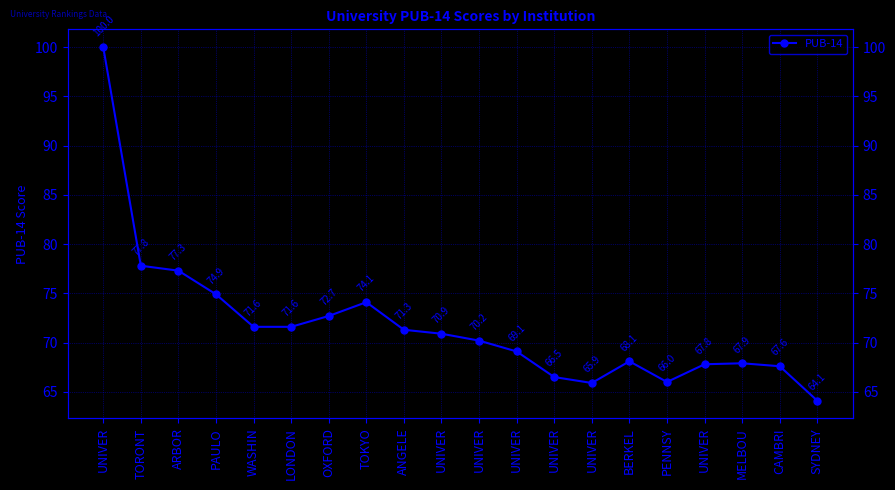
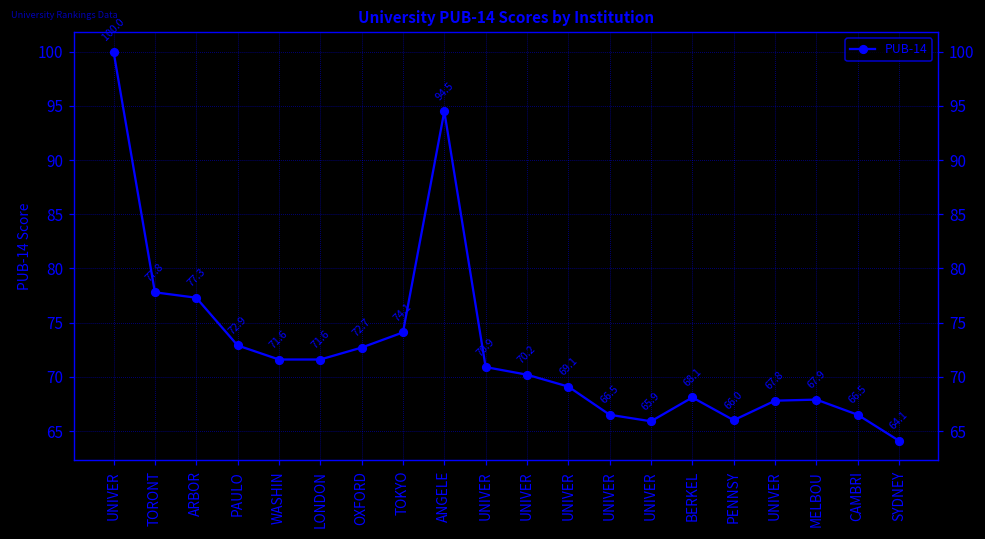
PAULO: 74.9 -> 72.9
ANGELE: 71.3 -> 94.5
CAMBRI: 67.6 -> 66.5
